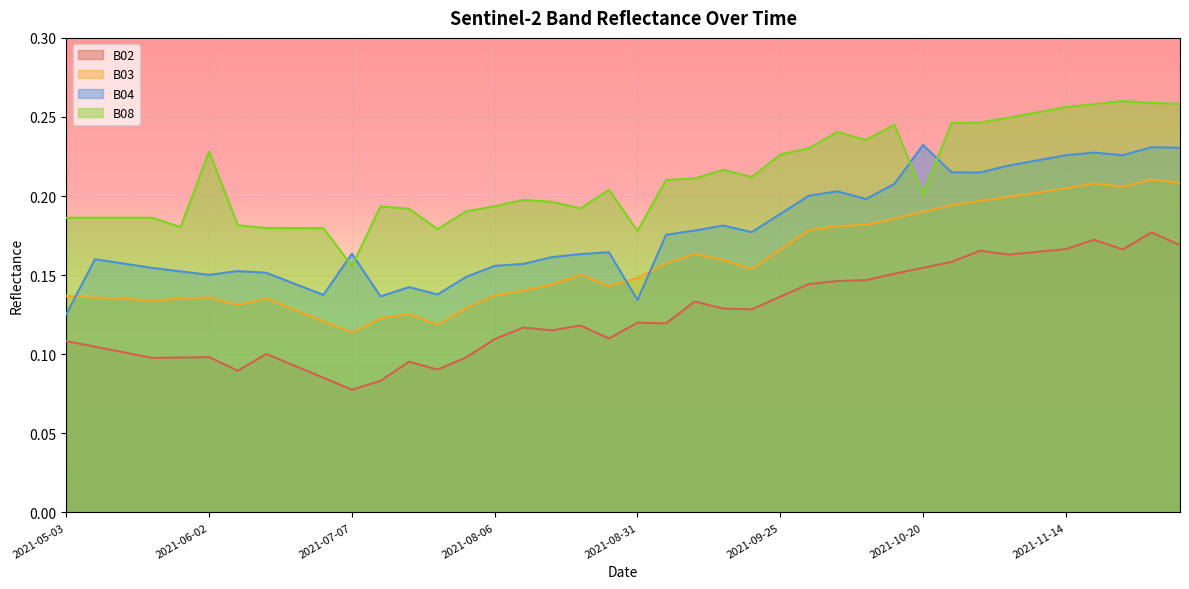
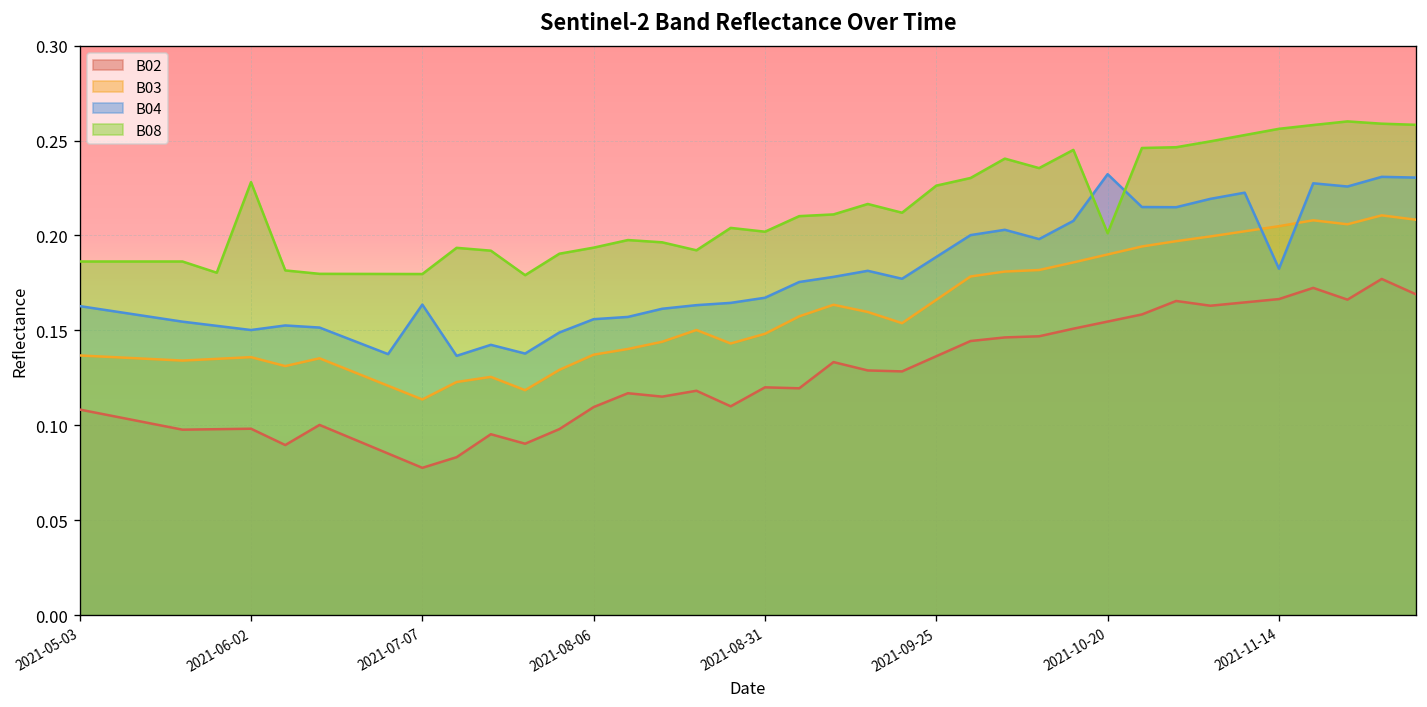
B04, 2021-05-03: 0.126 -> 0.163
B08, 2021-07-07: 0.156 -> 0.180
B04, 2021-08-31: 0.134 -> 0.167
B08, 2021-08-31: 0.178 -> 0.202
B04, 2021-11-14: 0.226 -> 0.183
